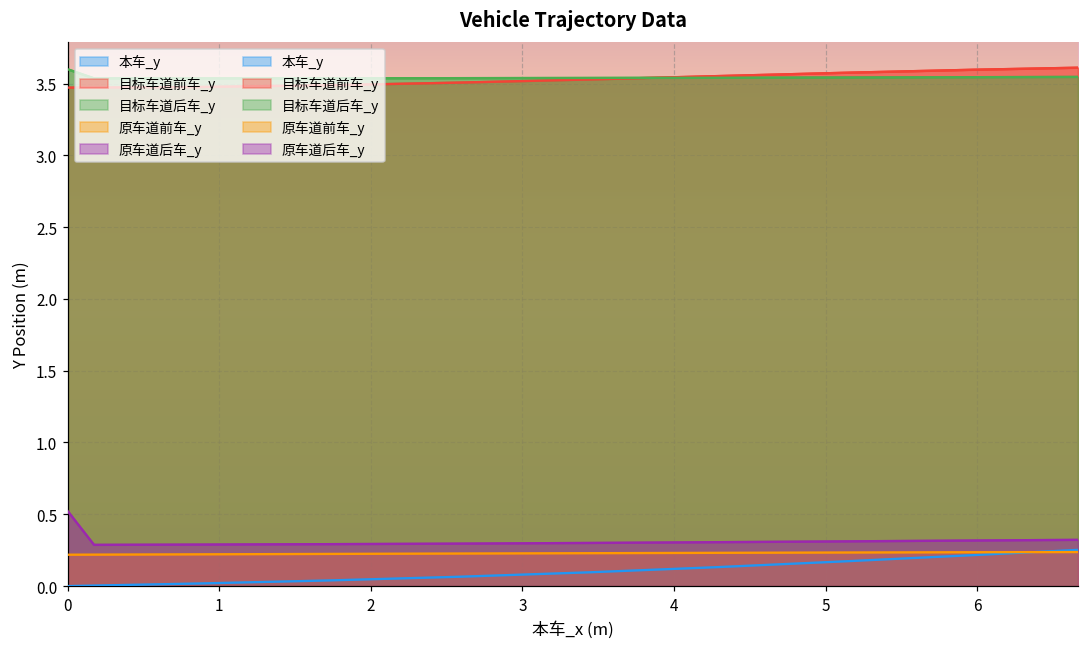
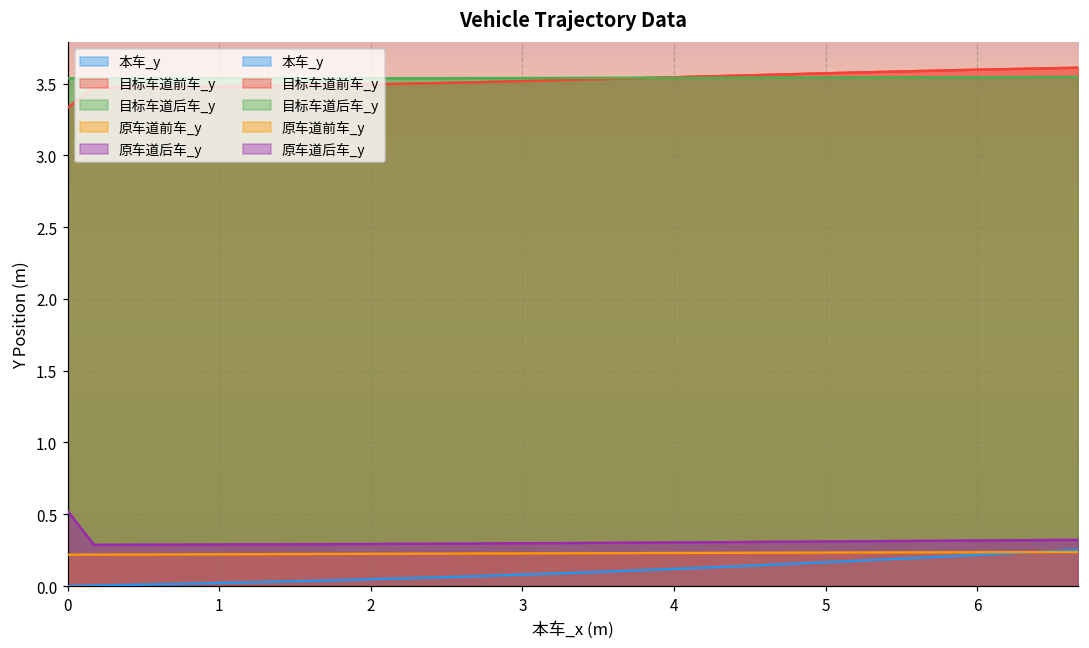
目标车道前车_y, 0: 3.47 -> 3.33
目标车道后车_y, 0: 3.60 -> 3.54
